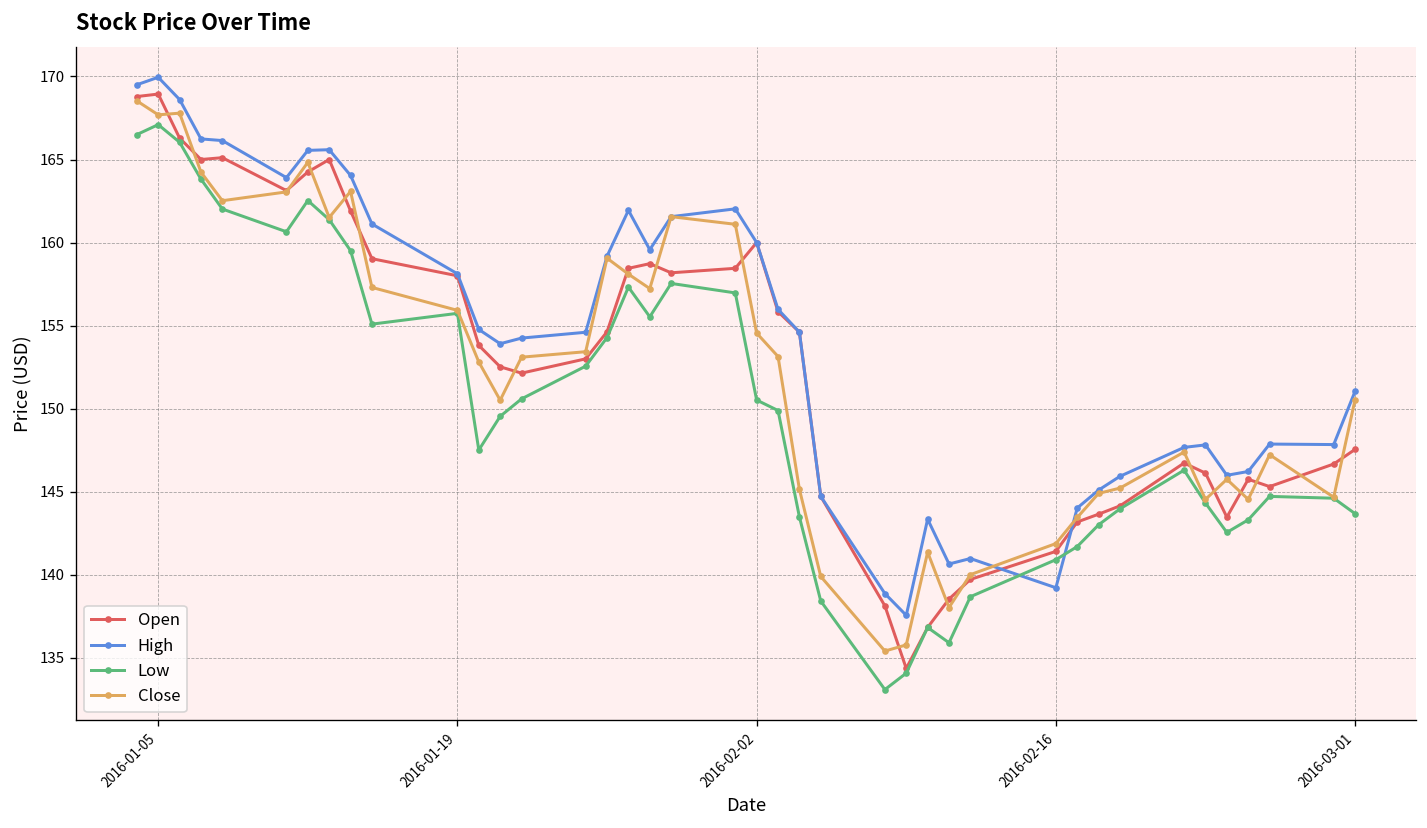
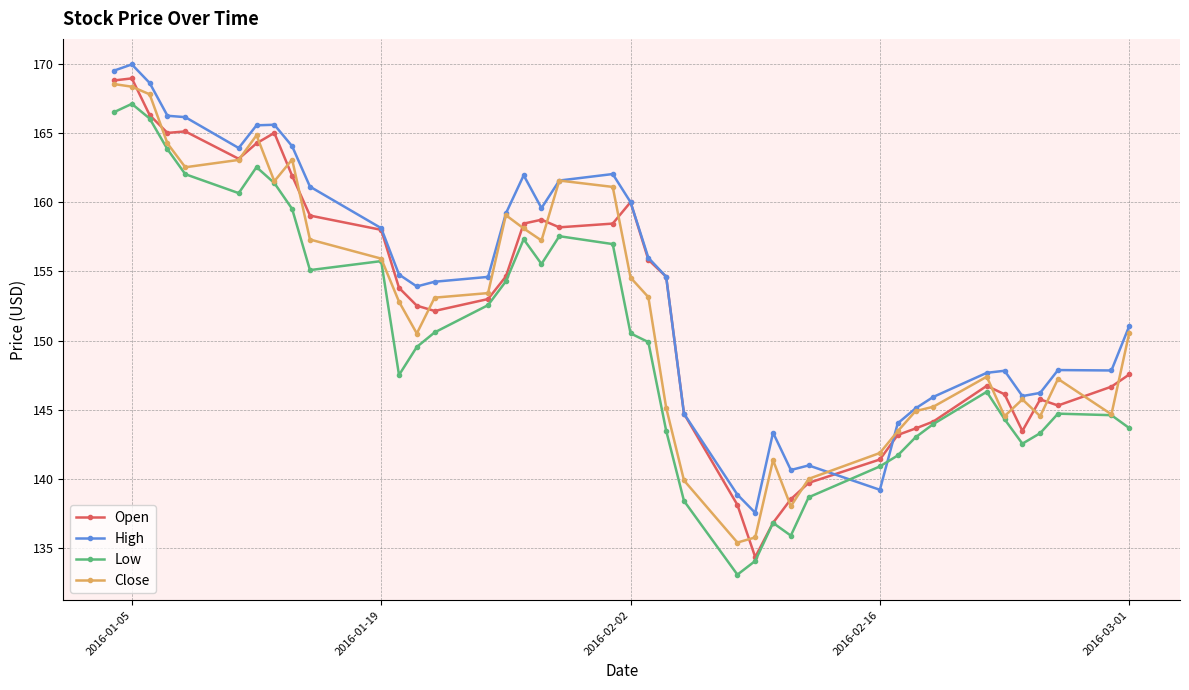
Close, 2016-01-05: 167.7 -> 168.3
